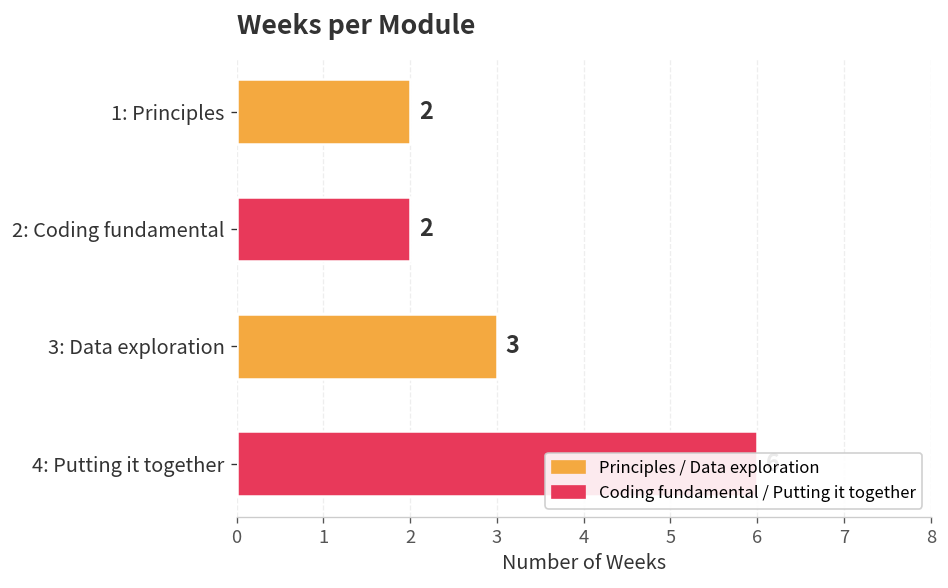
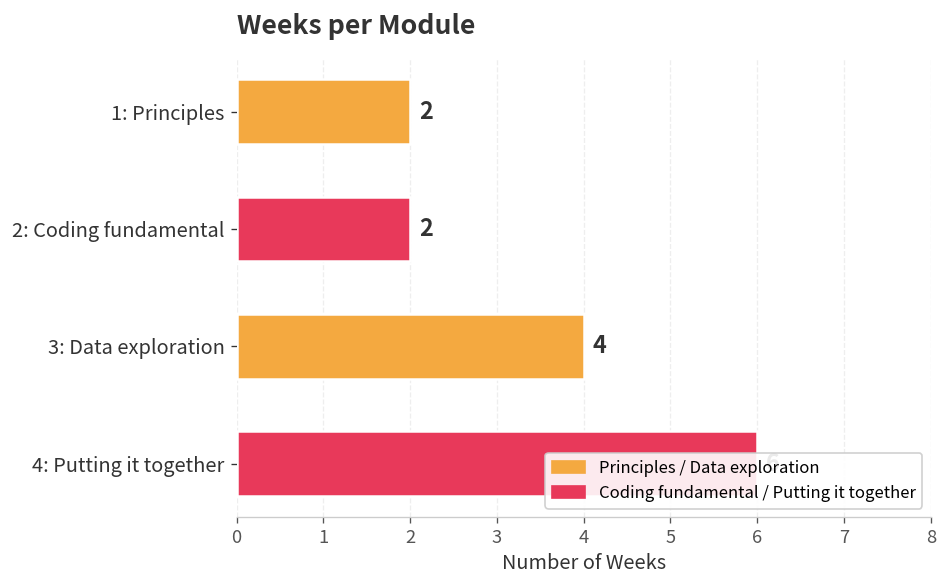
3: Data exploration: 3 -> 4
